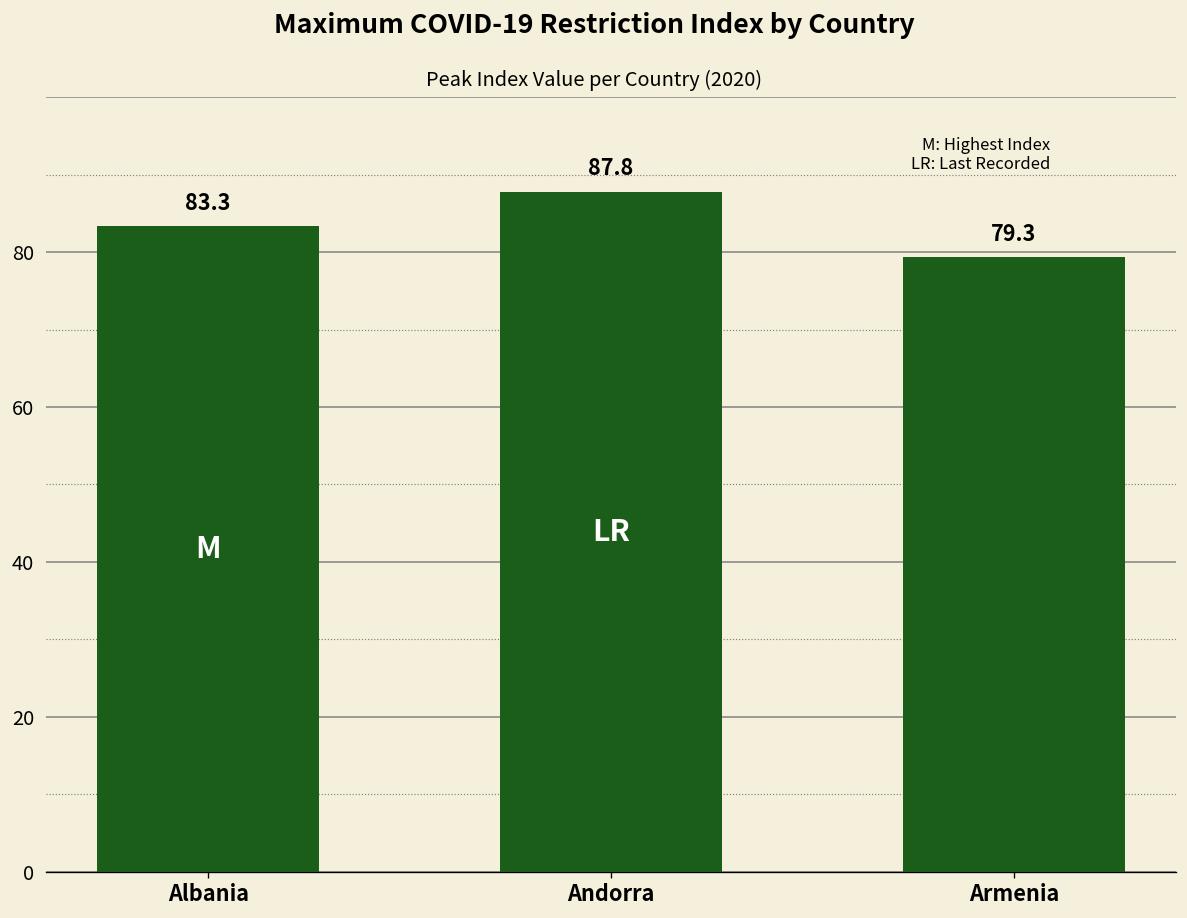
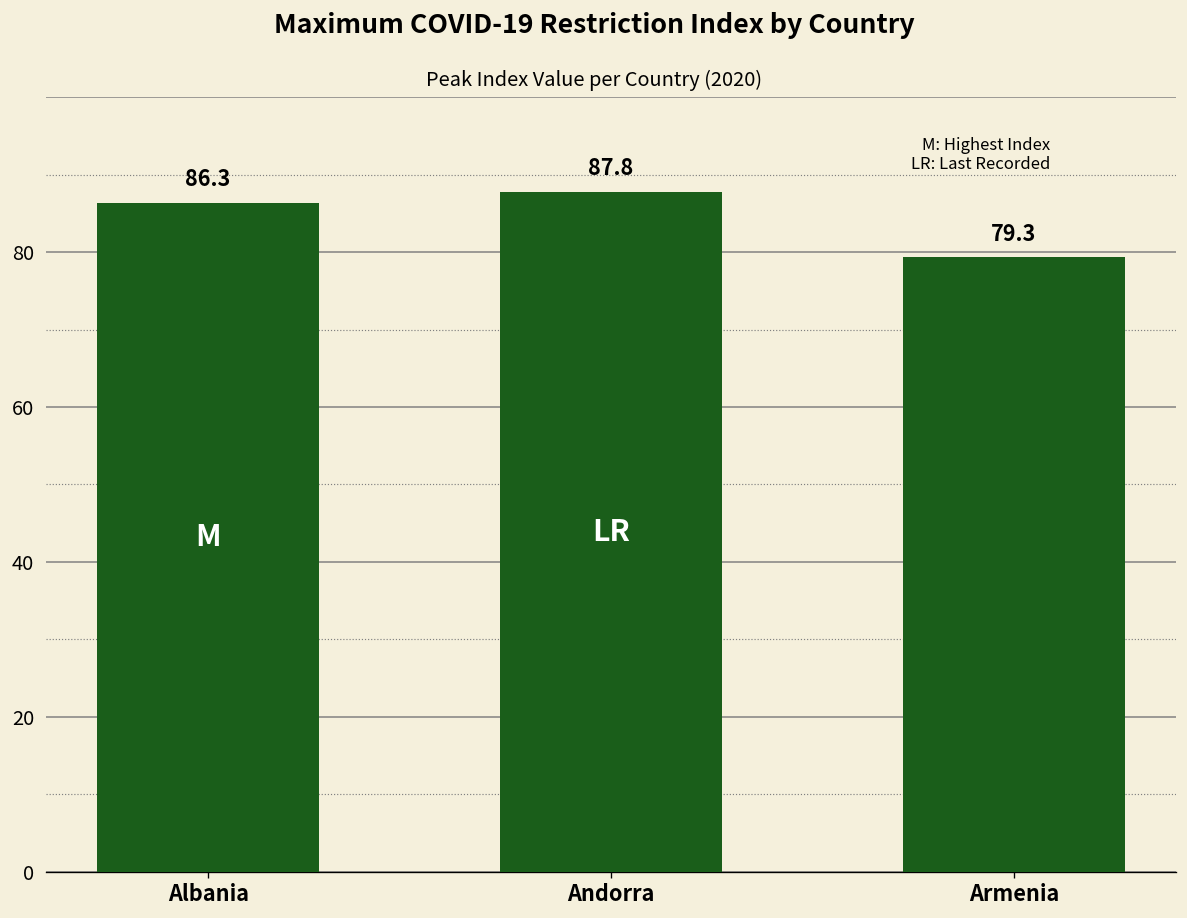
Albania: 83.3 -> 86.3
